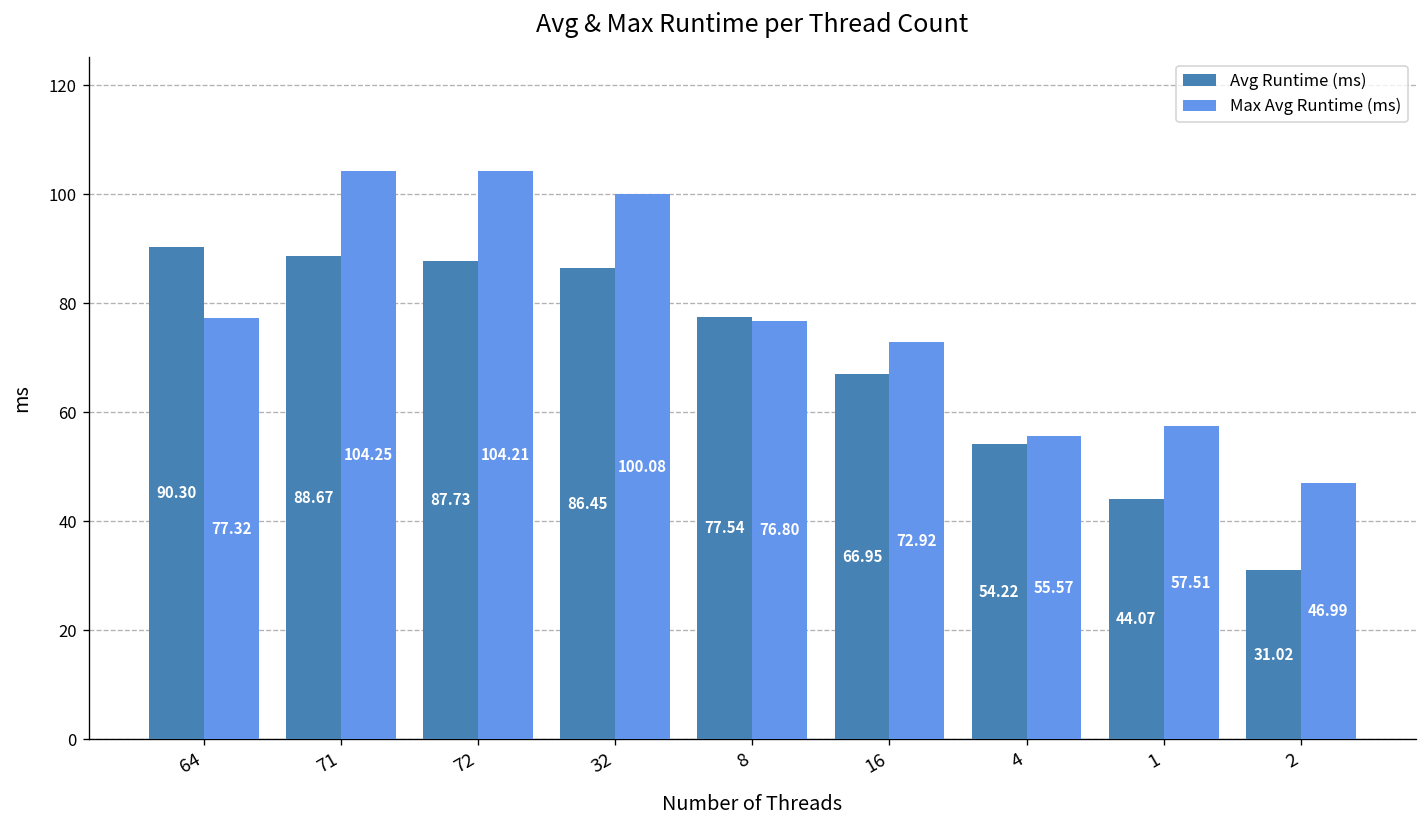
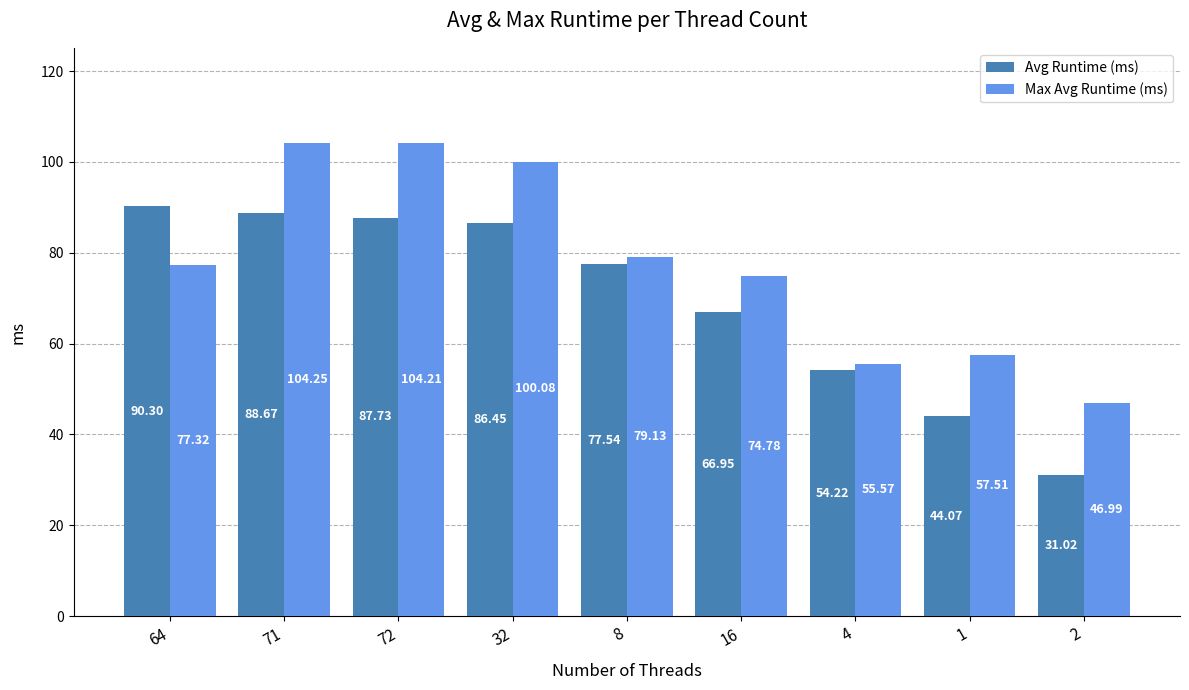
Max Avg Runtime (ms), 8: 76.80 -> 79.13
Max Avg Runtime (ms), 16: 72.92 -> 74.78
